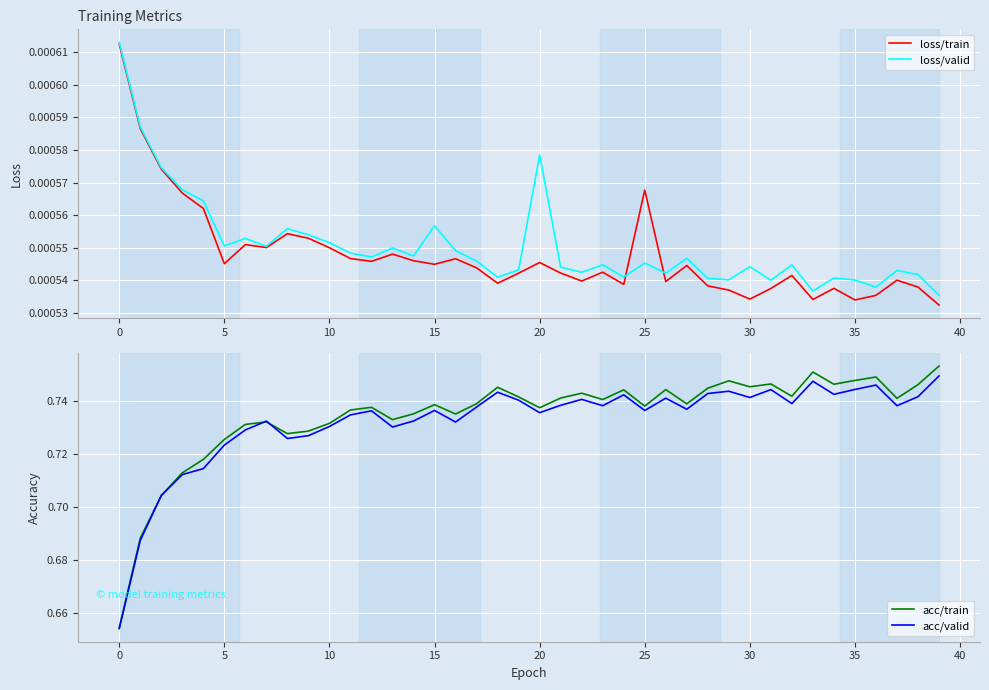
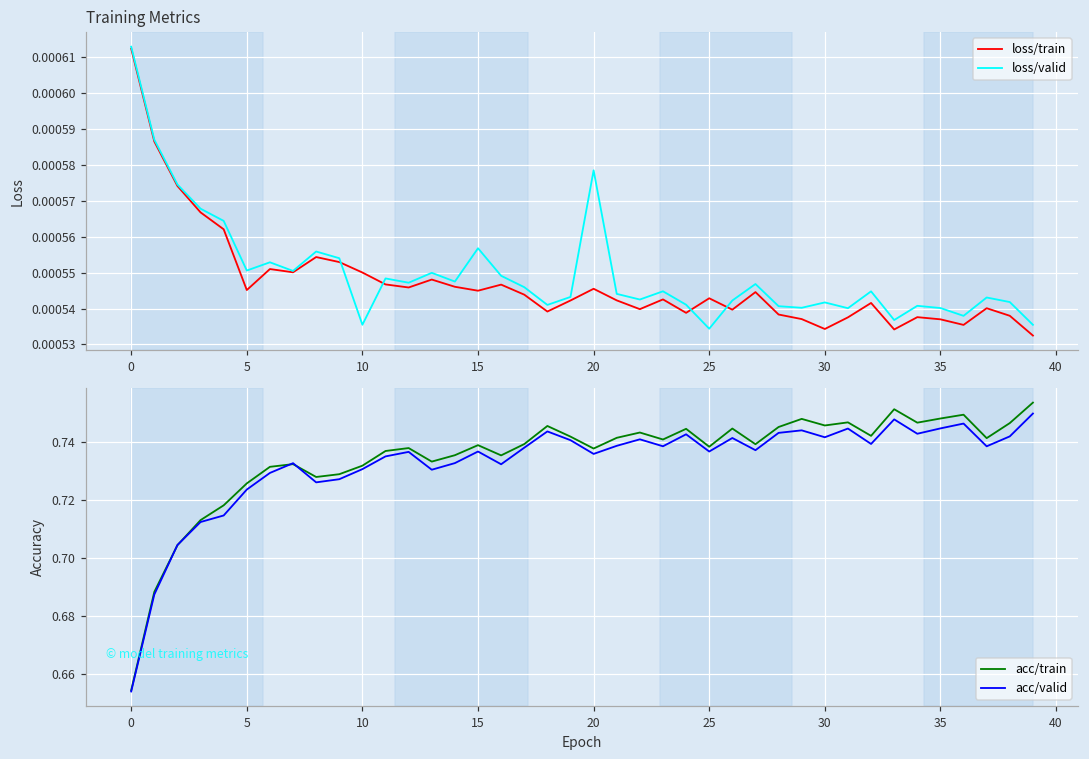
Training Metrics, loss/valid, 10: 0.000552 -> 0.000535
Training Metrics, loss/train, 25: 0.000568 -> 0.000543
Training Metrics, loss/valid, 25: 0.000545 -> 0.000534
Training Metrics, loss/valid, 30: 0.000544 -> 0.000542
Training Metrics, loss/train, 35: 0.000534 -> 0.000537
